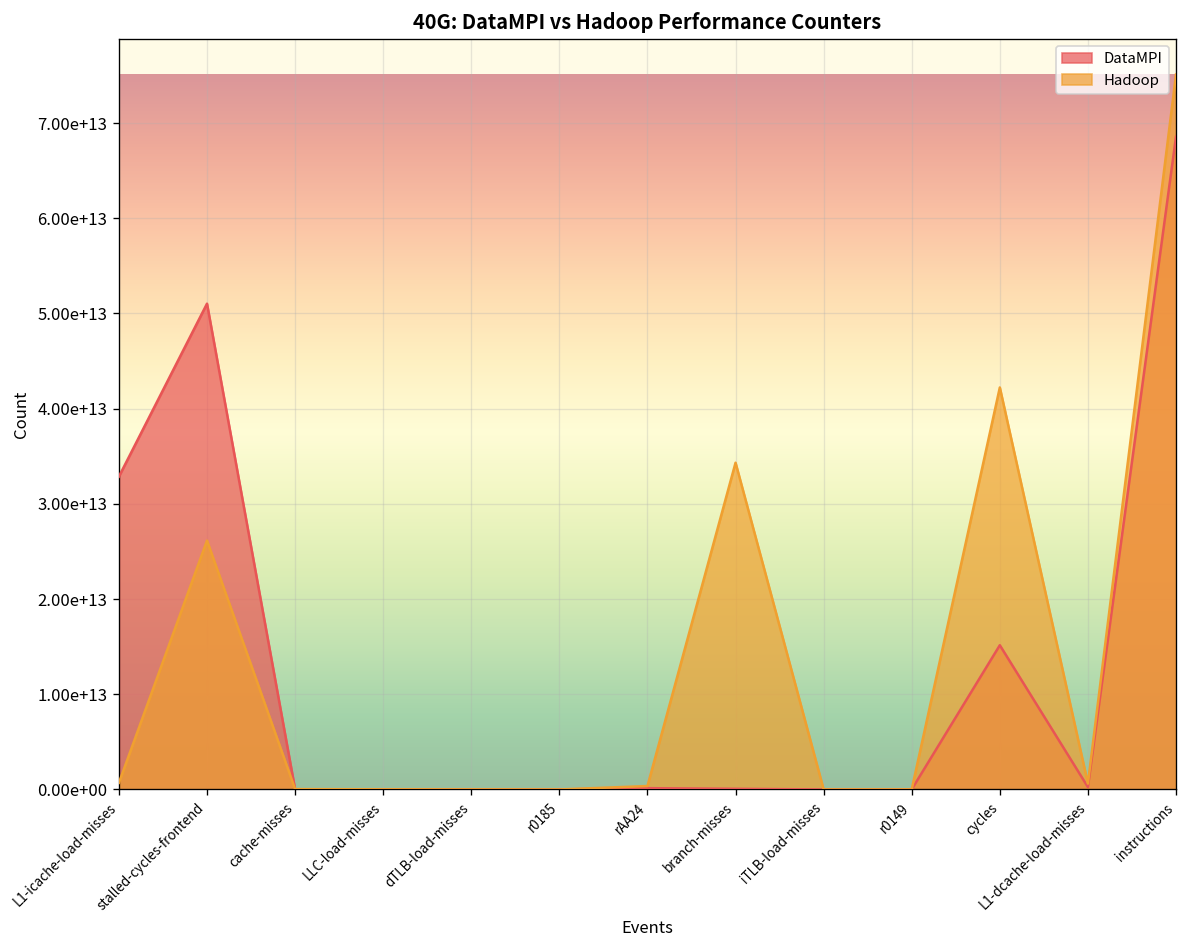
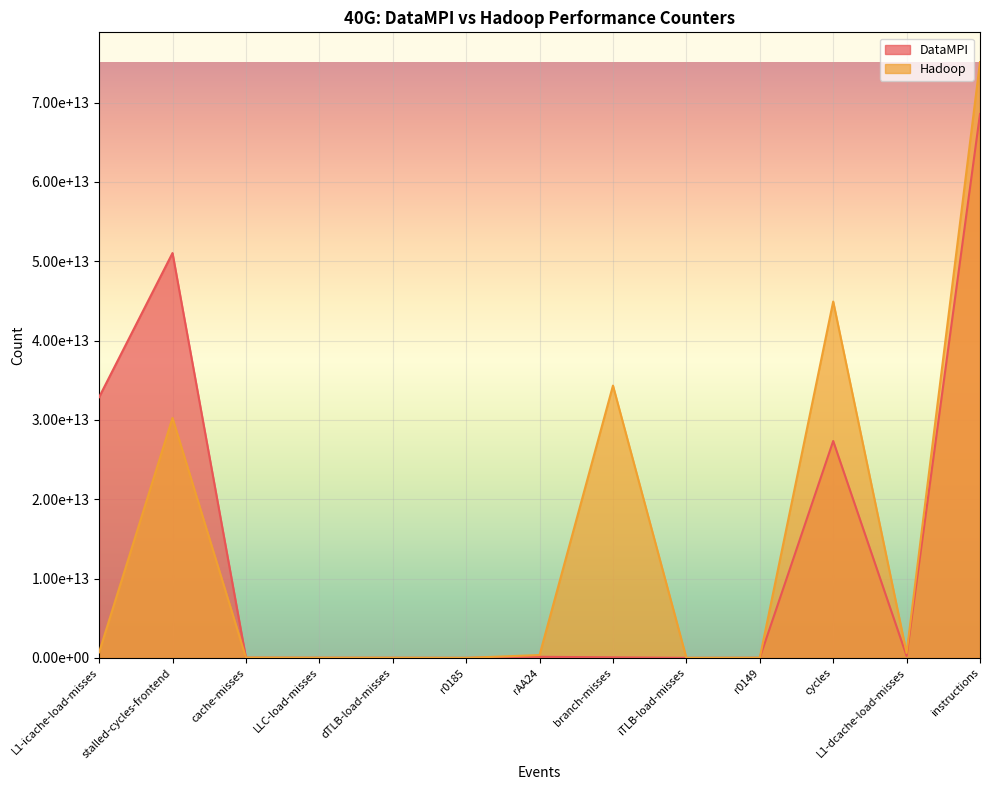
Hadoop, stalled-cycles-frontend: 26000000000000 -> 30000000000000
DataMPI, cycles: 15000000000000 -> 27000000000000
Hadoop, cycles: 42000000000000 -> 45000000000000
